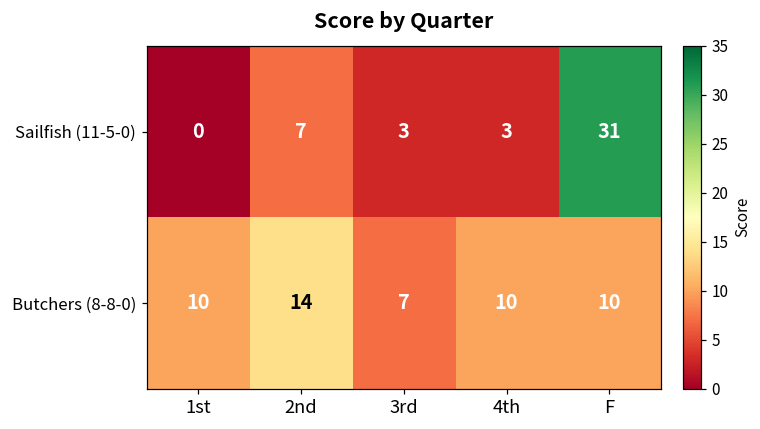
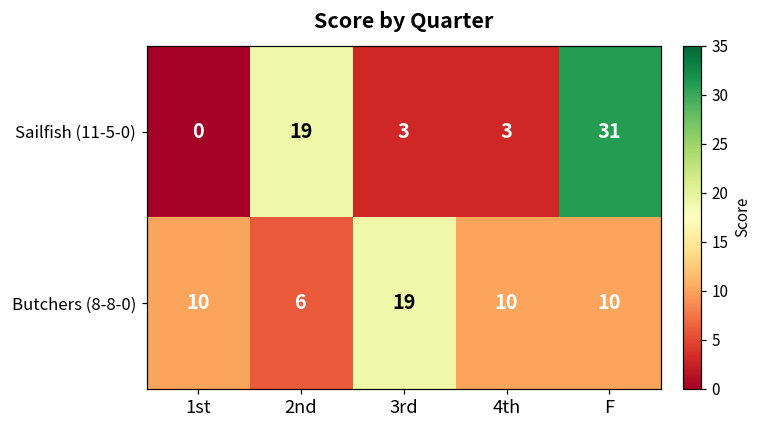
Sailfish (11-5-0), 2nd: 7 -> 19
Butchers (8-8-0), 2nd: 14 -> 6
Butchers (8-8-0), 3rd: 7 -> 19
